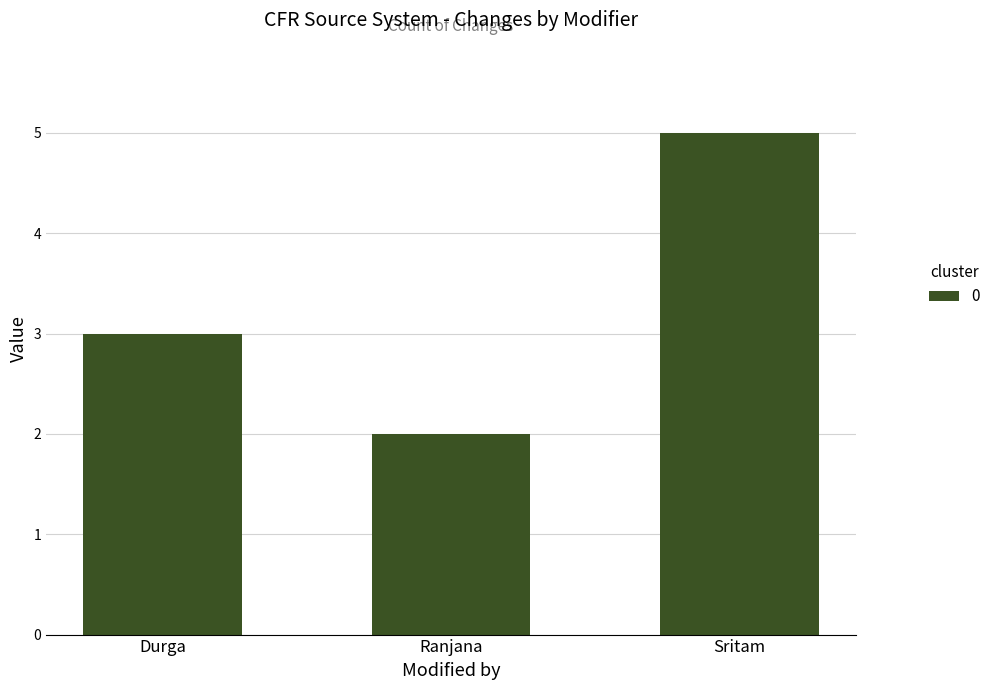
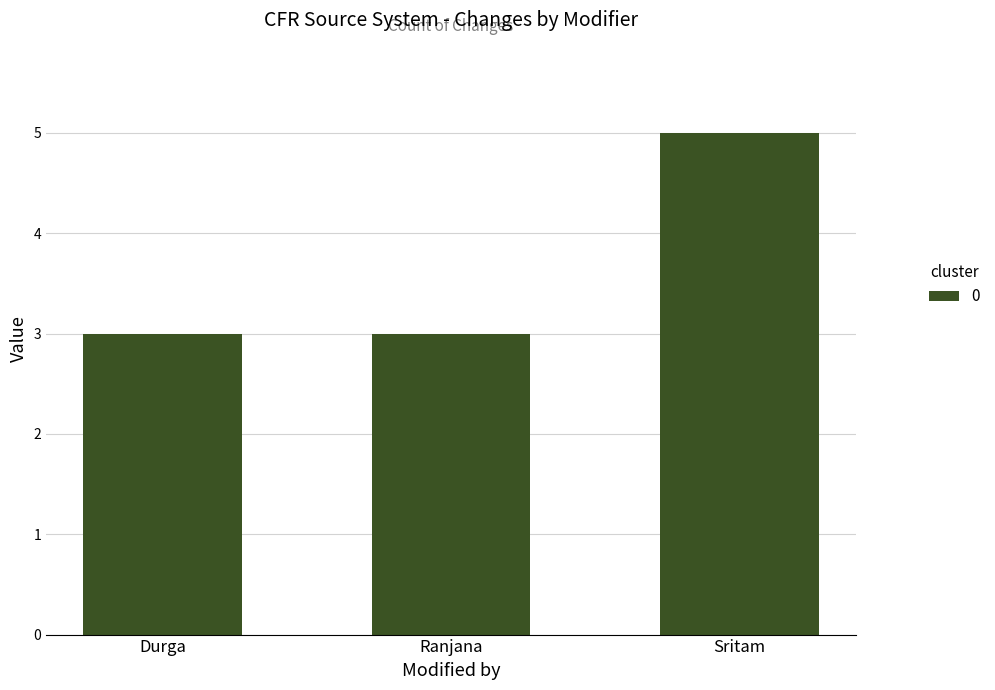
Ranjana: 2 -> 3
